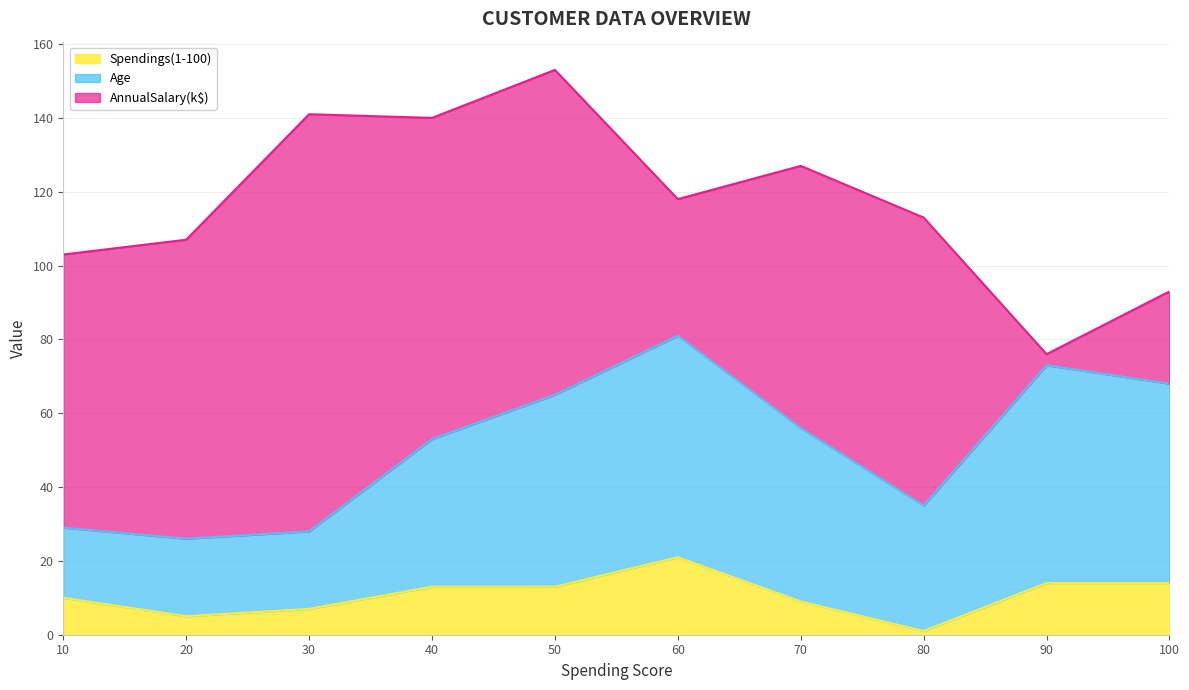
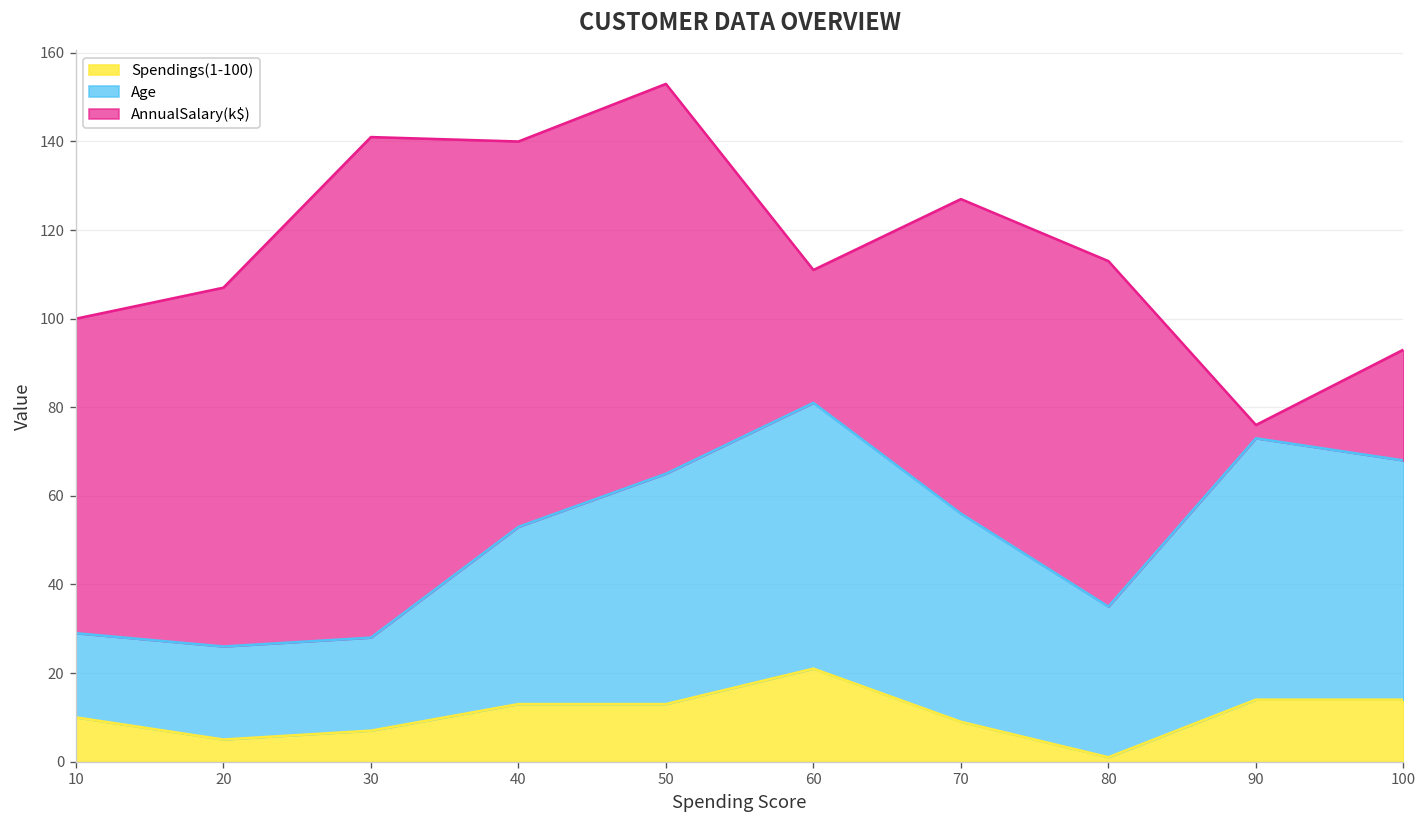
AnnualSalary(k$), 10: 74 -> 71
AnnualSalary(k$), 60: 37 -> 30
